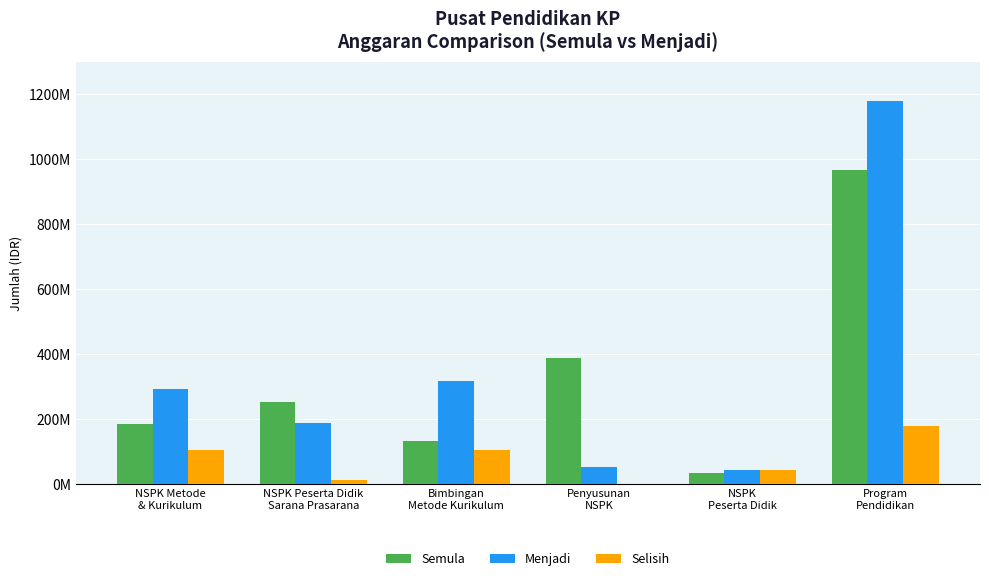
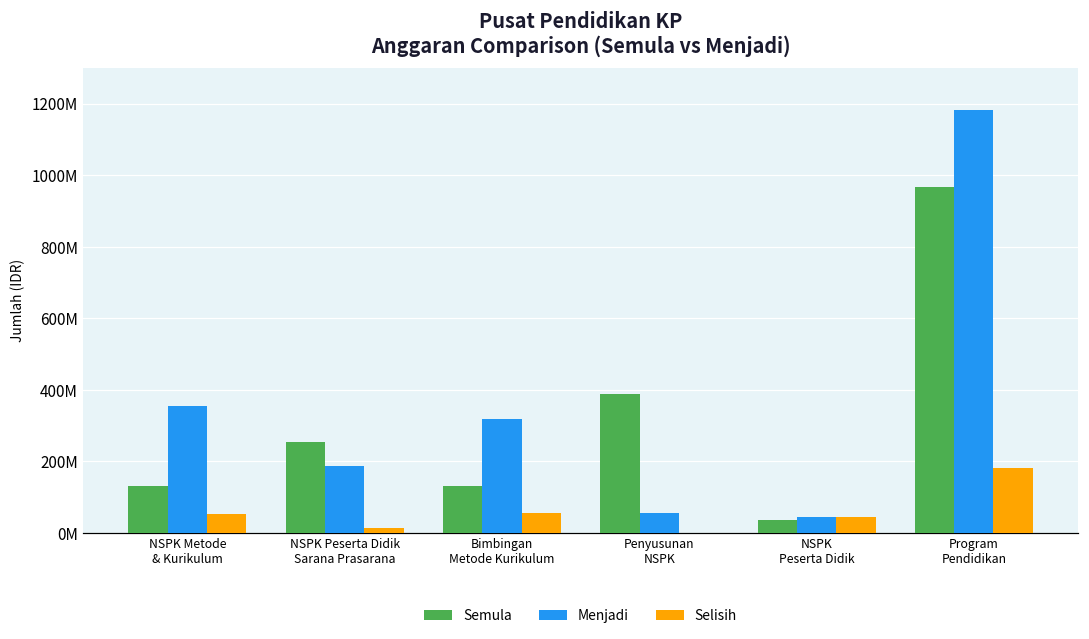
Semula, NSPK Metode & Kurikulum: 190000000 -> 130000000
Menjadi, NSPK Metode & Kurikulum: 290000000 -> 350000000
Selisih, NSPK Metode & Kurikulum: 110000000 -> 50000000
Selisih, Bimbingan Metode Kurikulum: 110000000 -> 60000000
